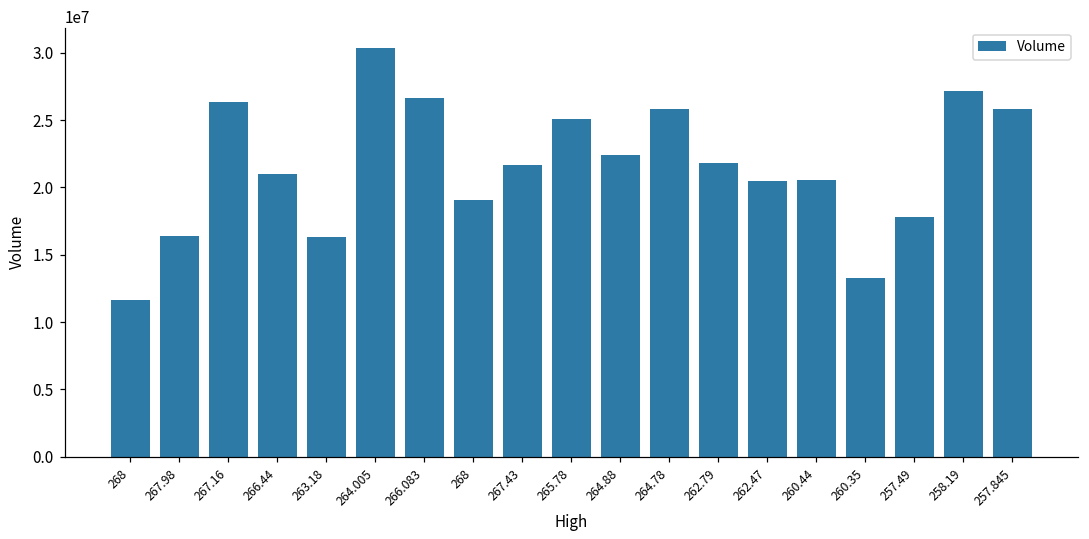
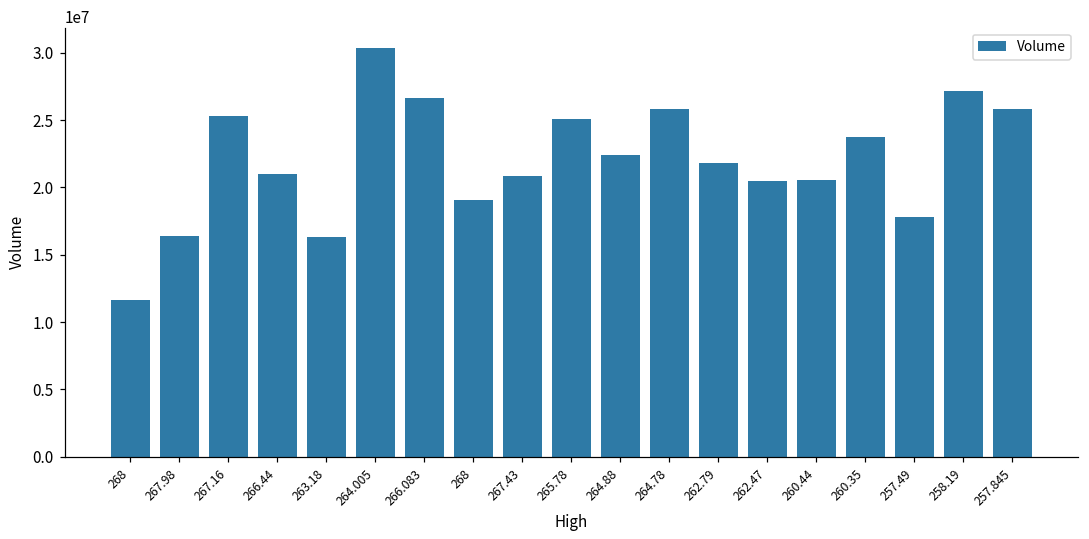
267.16: 26300000 -> 25300000
267.43: 21700000 -> 20800000
260.35: 13300000 -> 23700000
